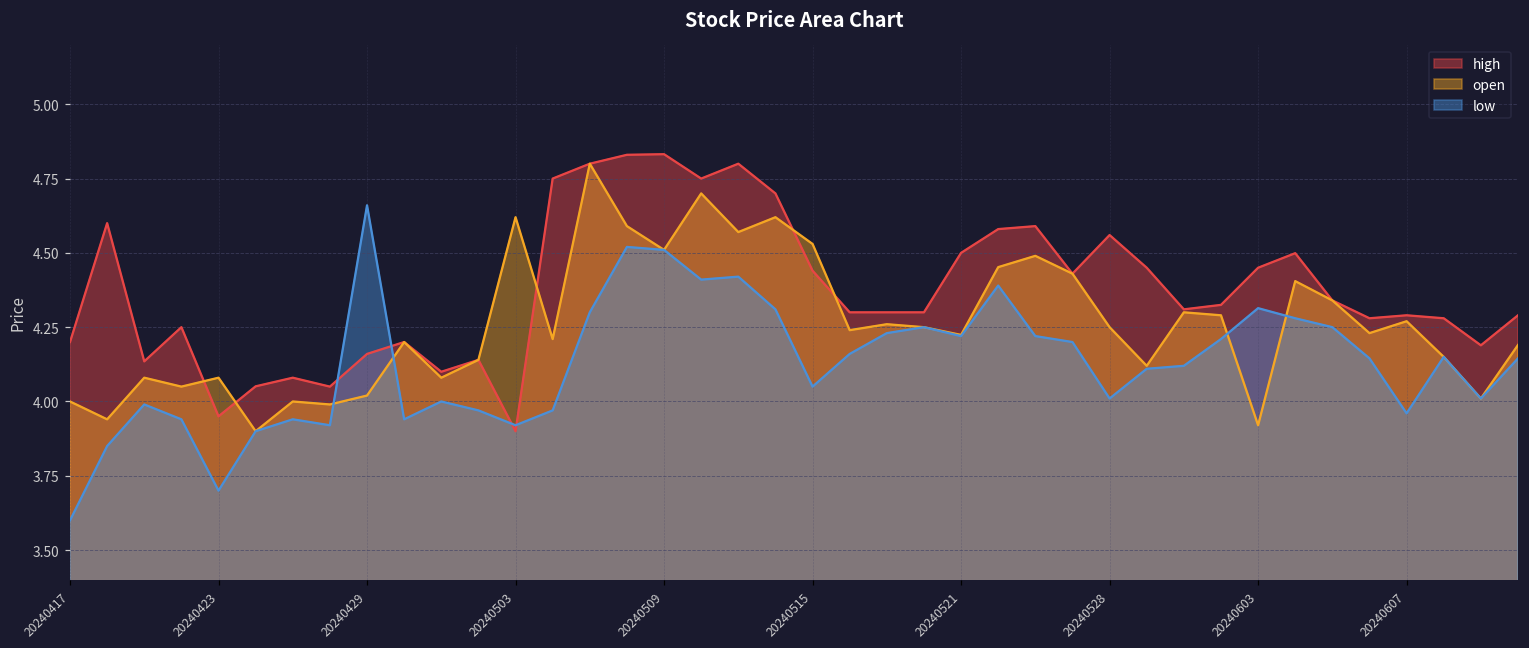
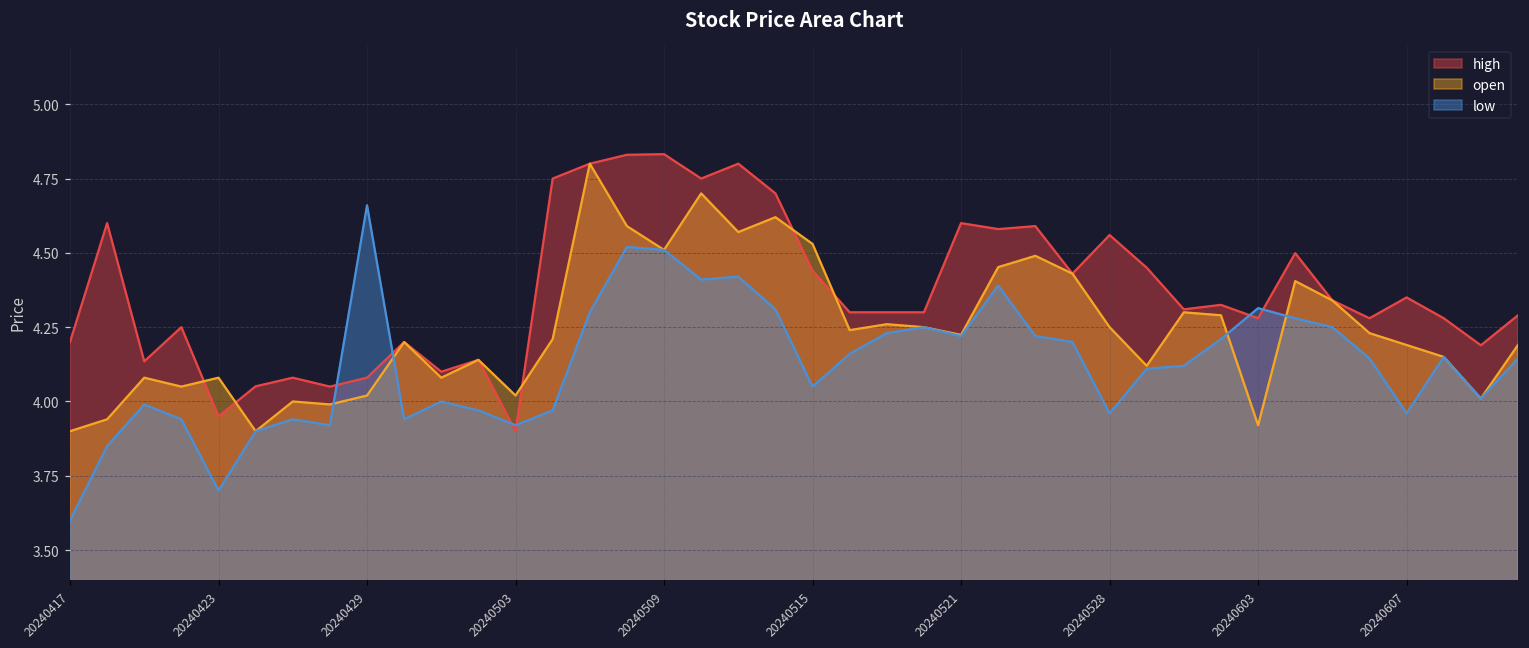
open, 20240417: 4.0 -> 3.9
high, 20240429: 4.16 -> 4.08
open, 20240503: 4.62 -> 4.02
high, 20240521: 4.5 -> 4.6
low, 20240528: 4.01 -> 3.96
high, 20240603: 4.45 -> 4.28
high, 20240607: 4.29 -> 4.35
open, 20240607: 4.27 -> 4.19
